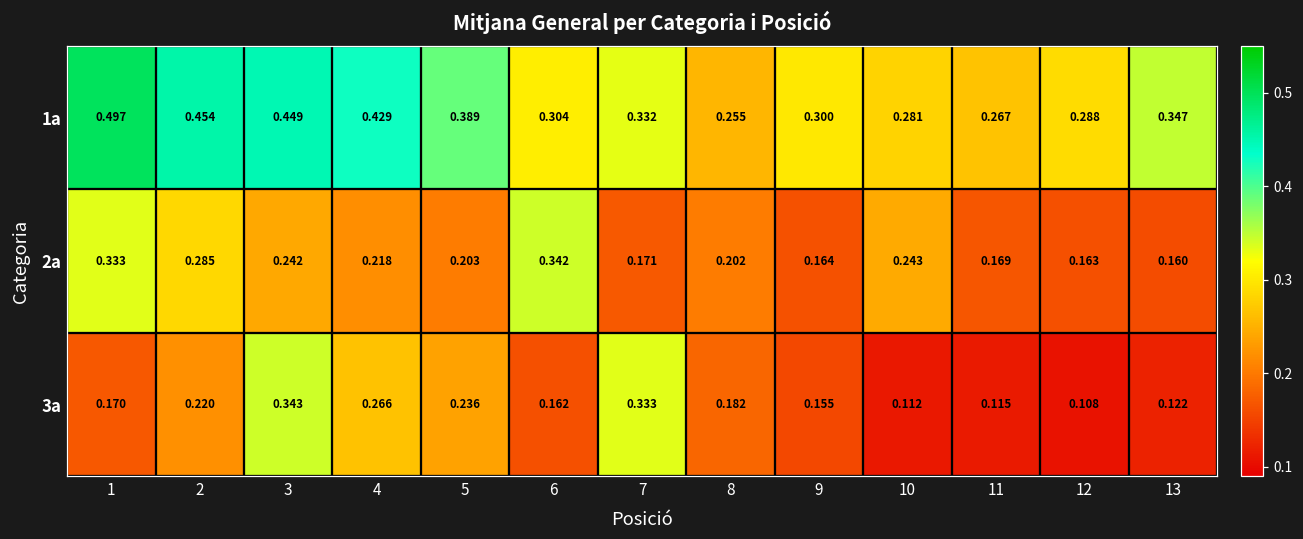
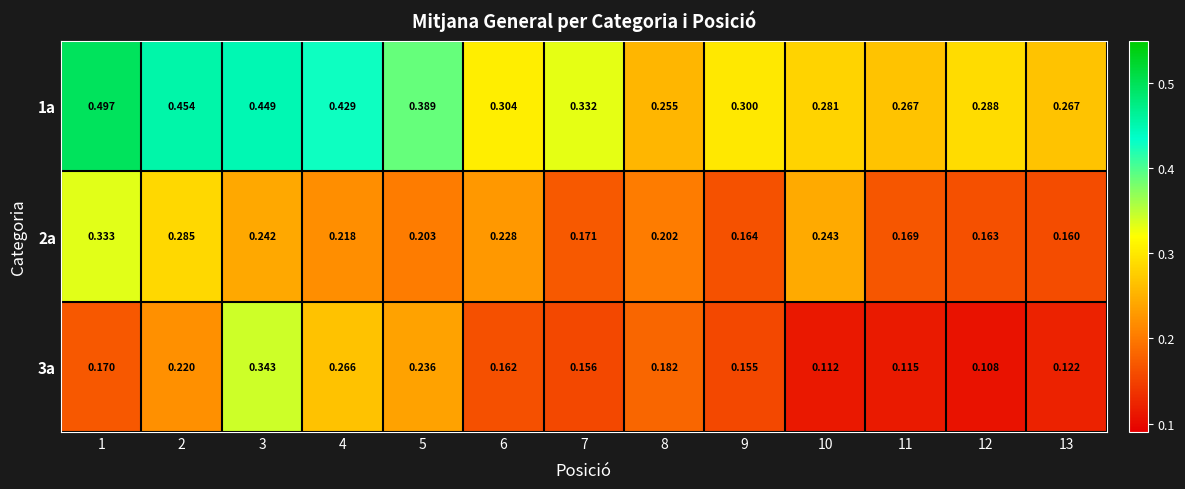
1a, 13: 0.347 -> 0.267
2a, 6: 0.342 -> 0.228
3a, 7: 0.333 -> 0.156
